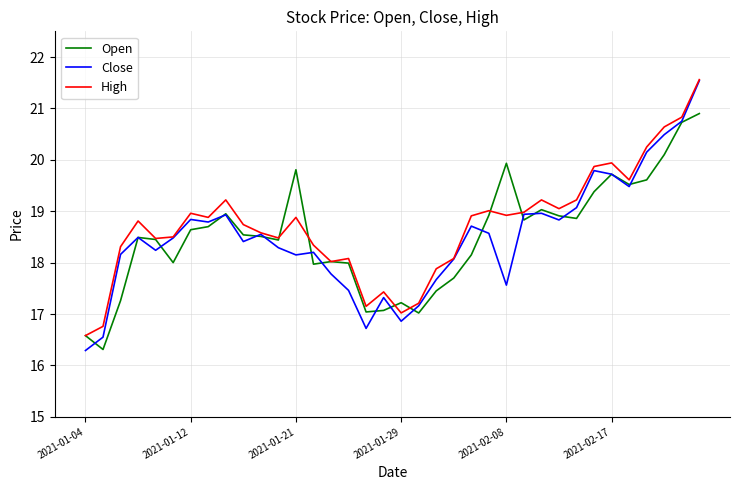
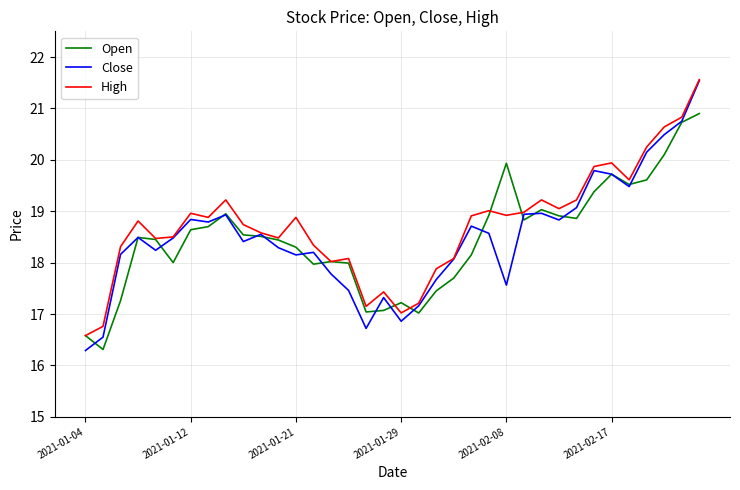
Open, 2021-01-21: 19.8 -> 18.3
